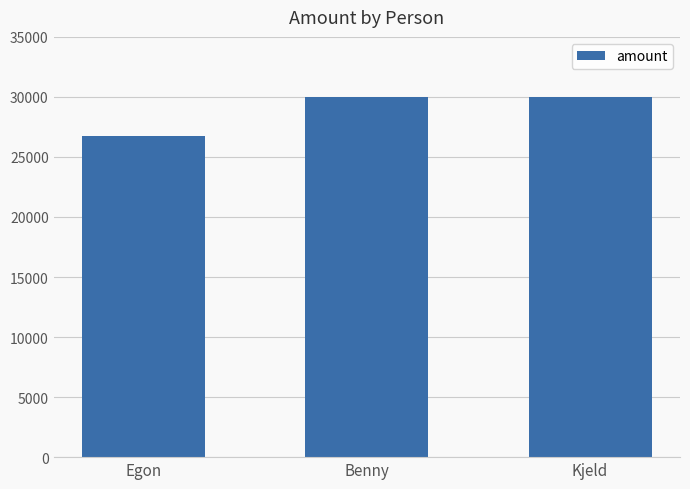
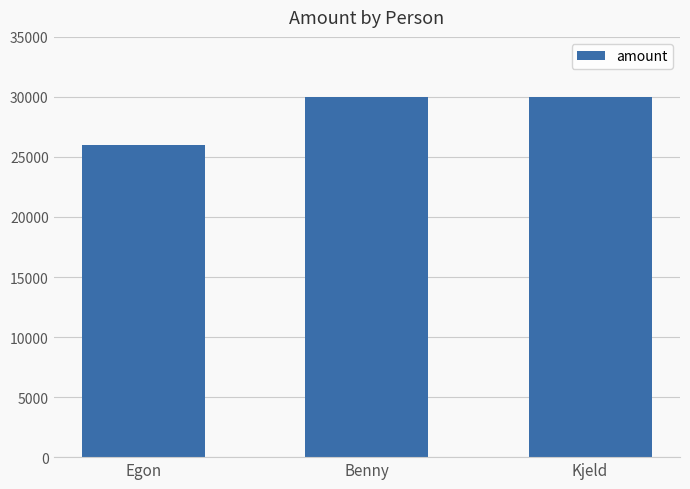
Egon: 26700 -> 26000
